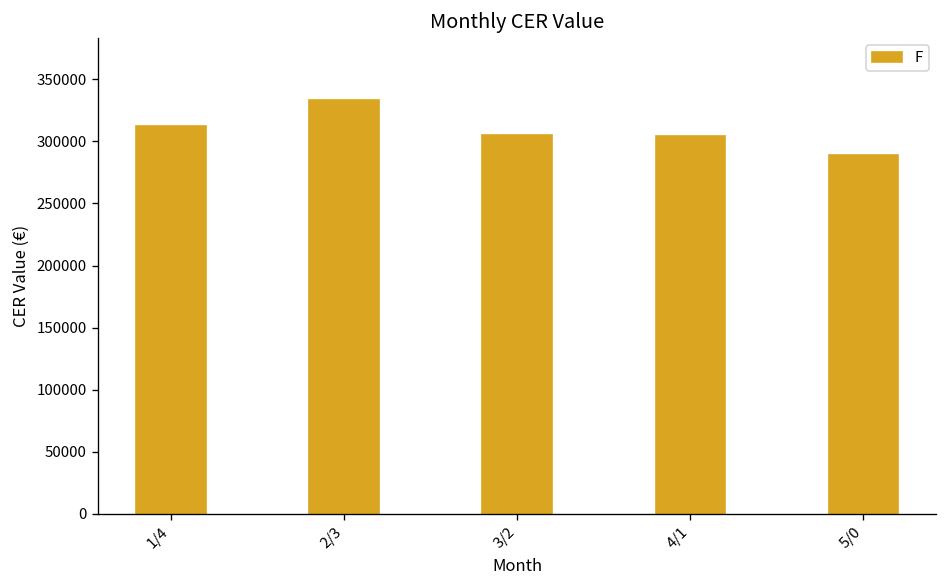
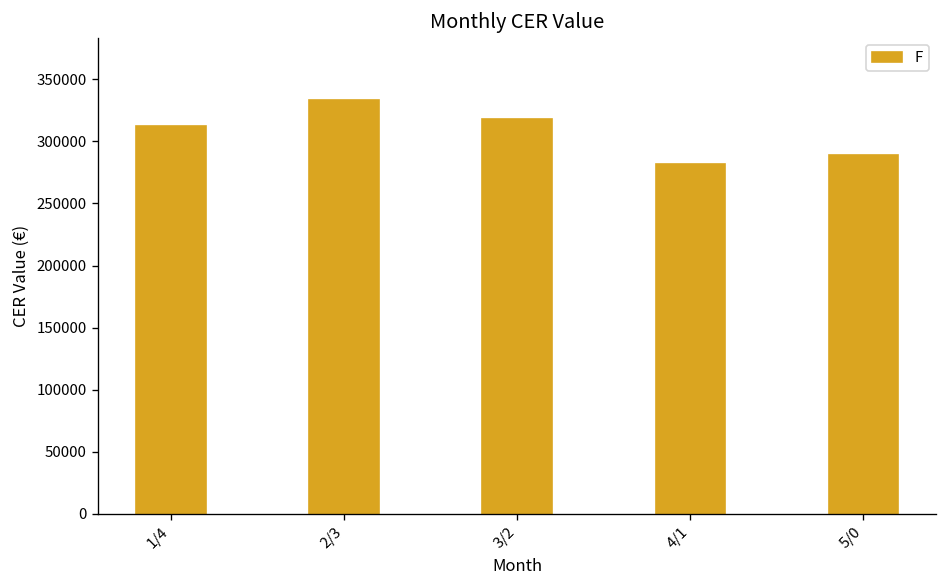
3/2: 305000 -> 318000
4/1: 304000 -> 282000
